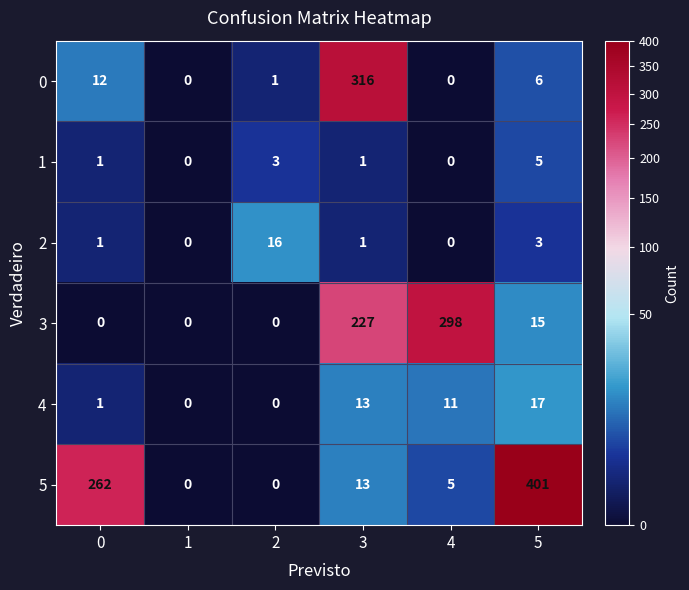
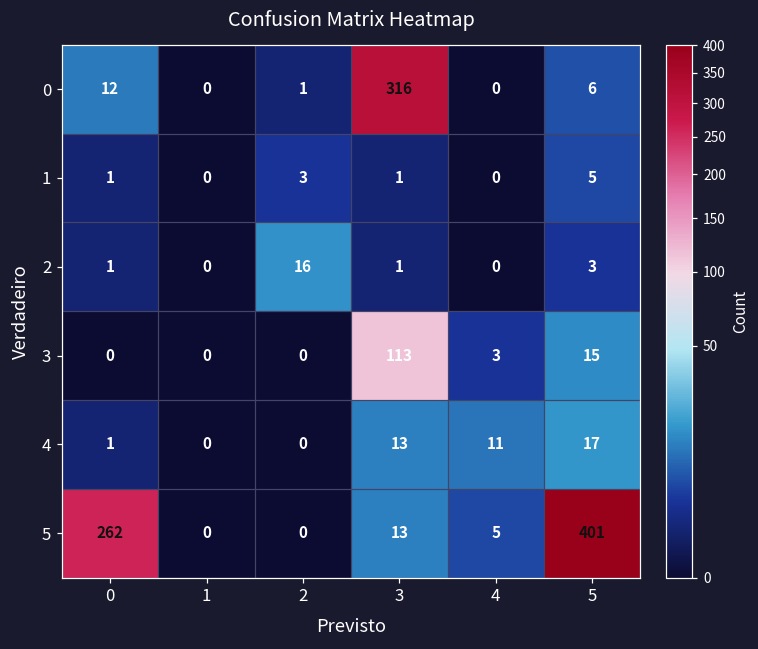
3, 3: 227 -> 113
3, 4: 298 -> 3
